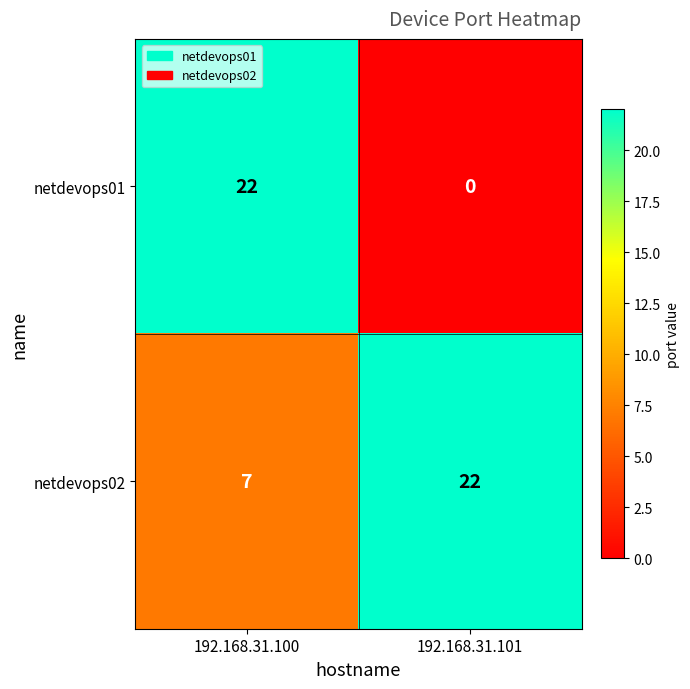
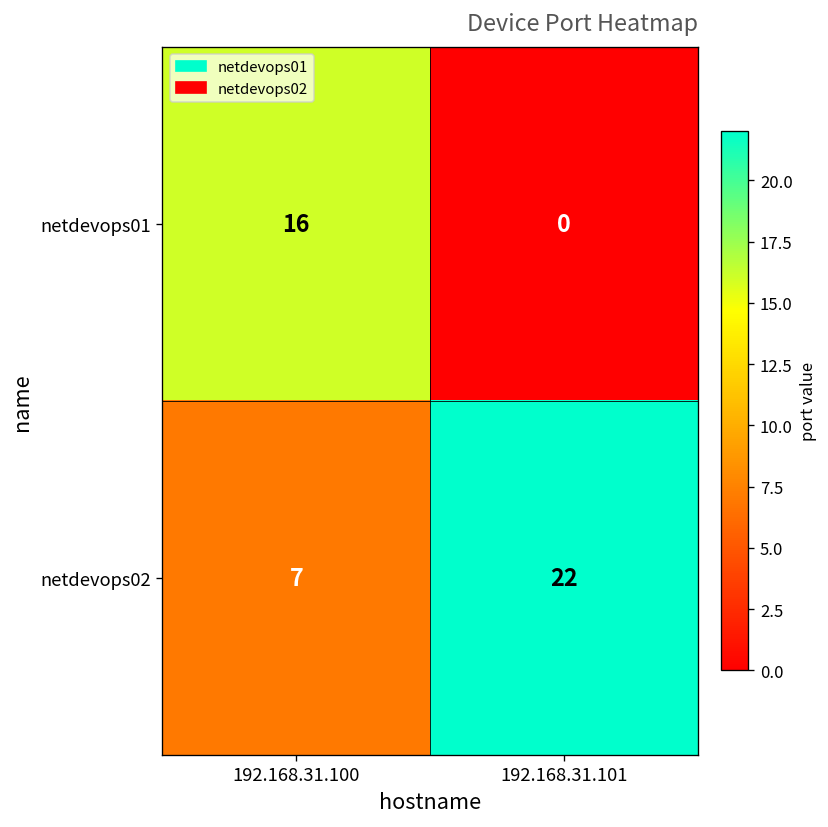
netdevops01, 192.168.31.100: 22 -> 16
